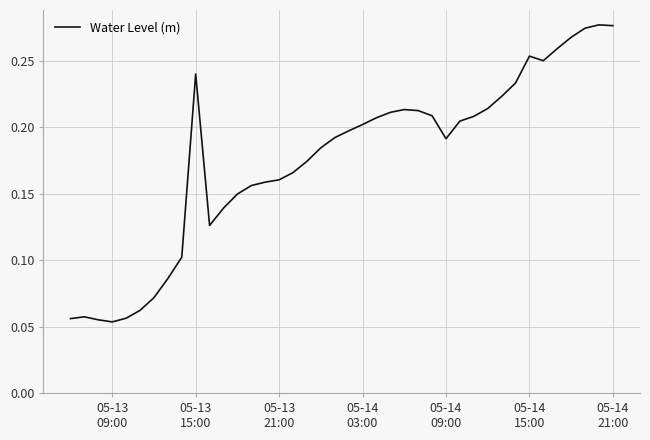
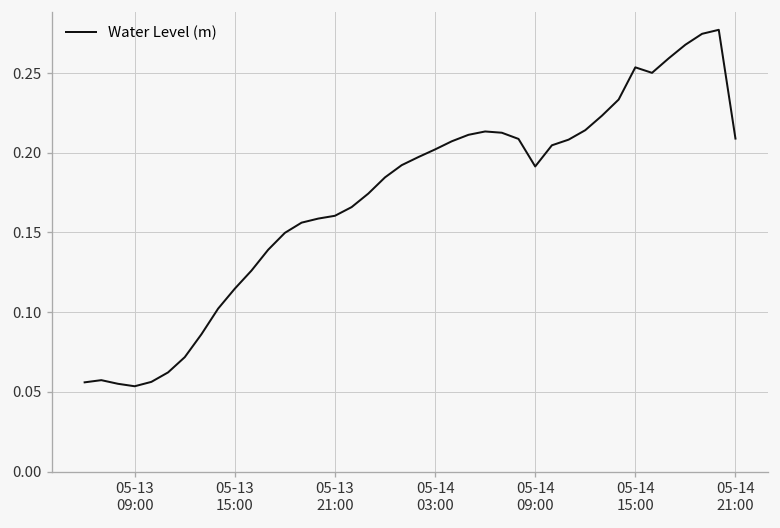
05-13 15:00: 0.240 -> 0.115
05-14 21:00: 0.277 -> 0.209
